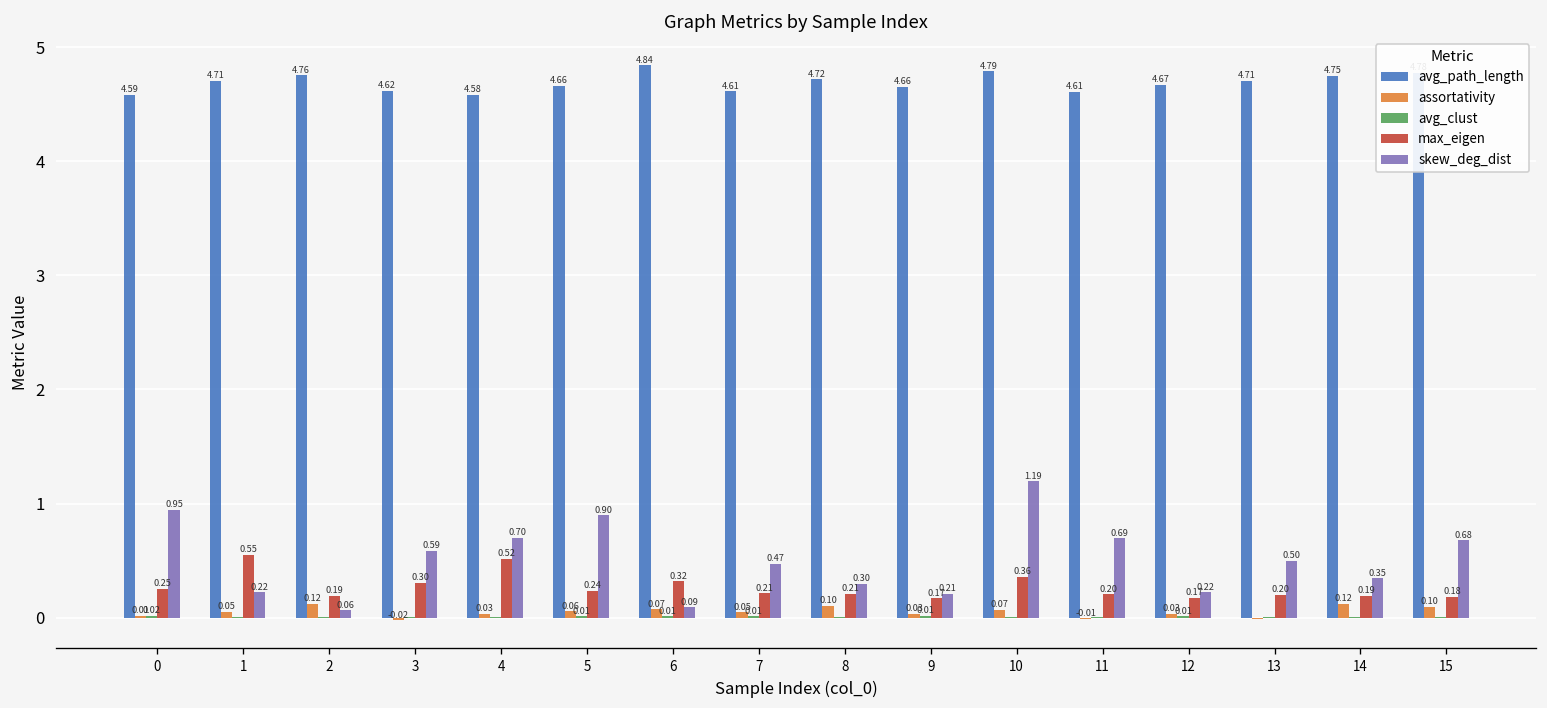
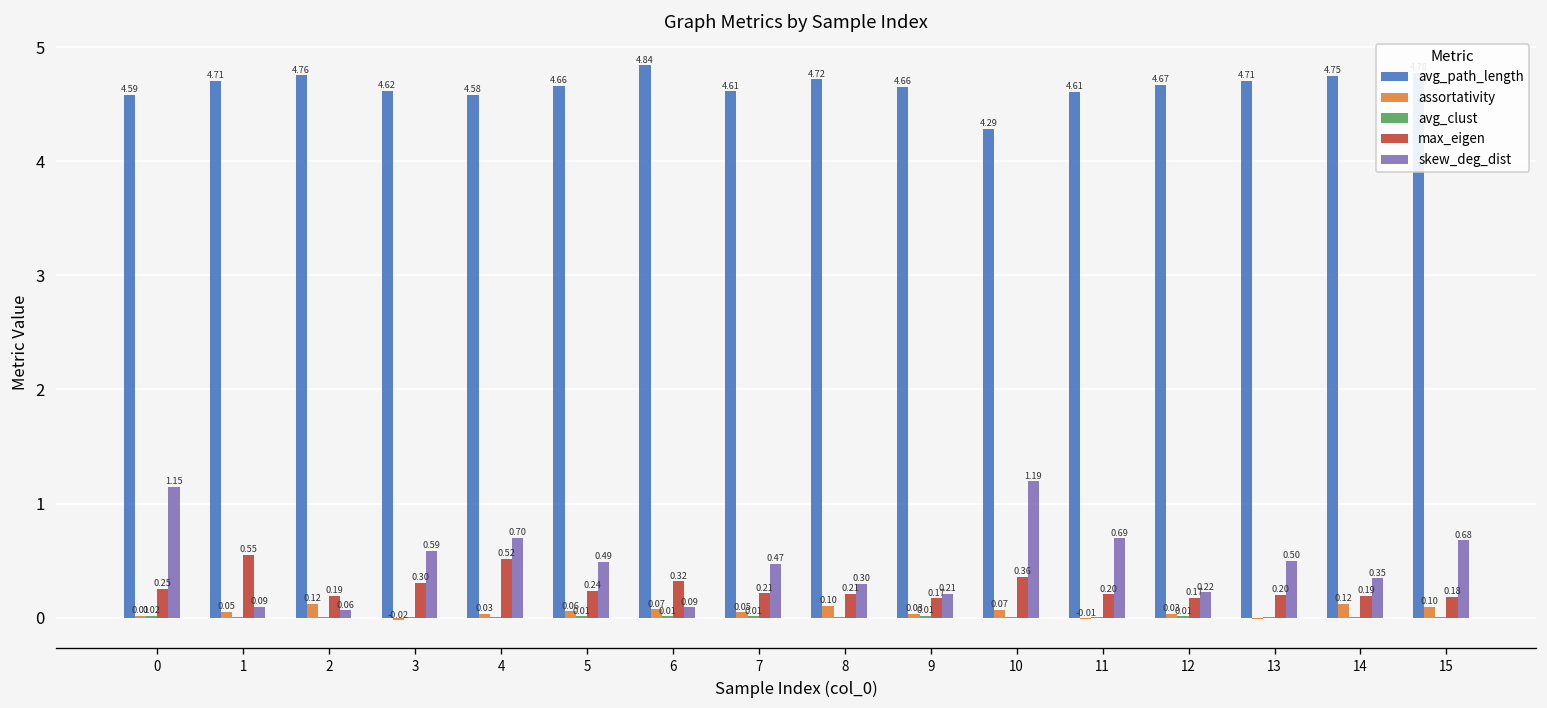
skew_deg_dist, 0: 0.95 -> 1.15
skew_deg_dist, 1: 0.22 -> 0.09
skew_deg_dist, 5: 0.90 -> 0.49
avg_path_length, 10: 4.79 -> 4.29
